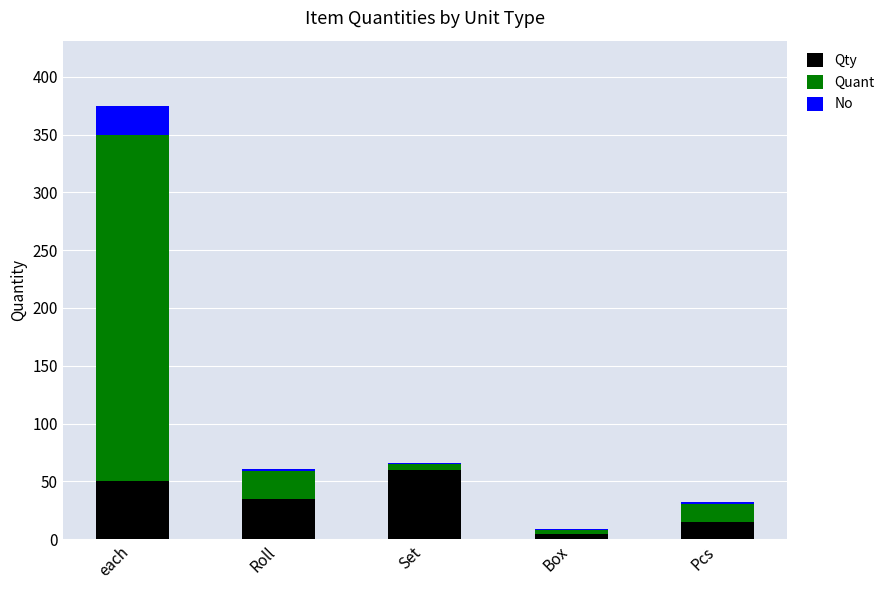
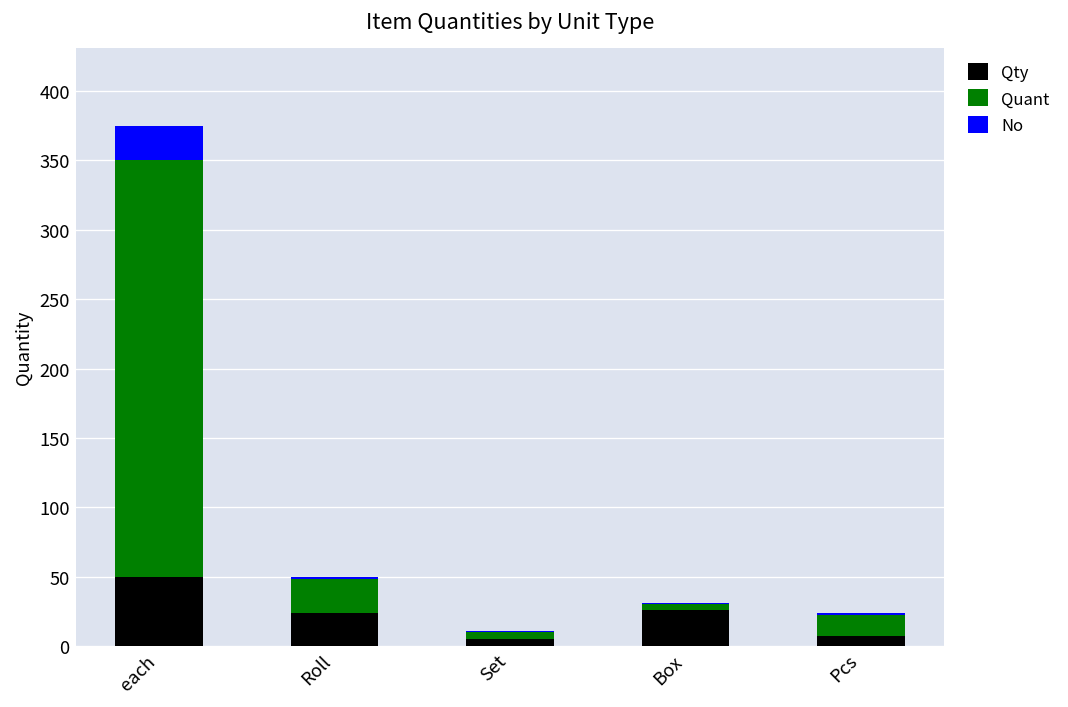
Qty, Roll: 35 -> 24
Qty, Set: 60 -> 5
Qty, Box: 4 -> 26
Qty, Pcs: 15 -> 7
